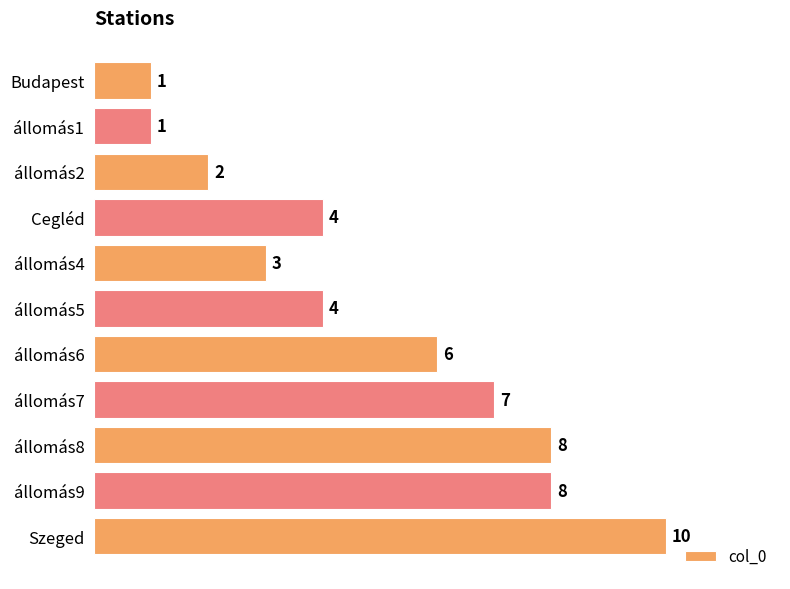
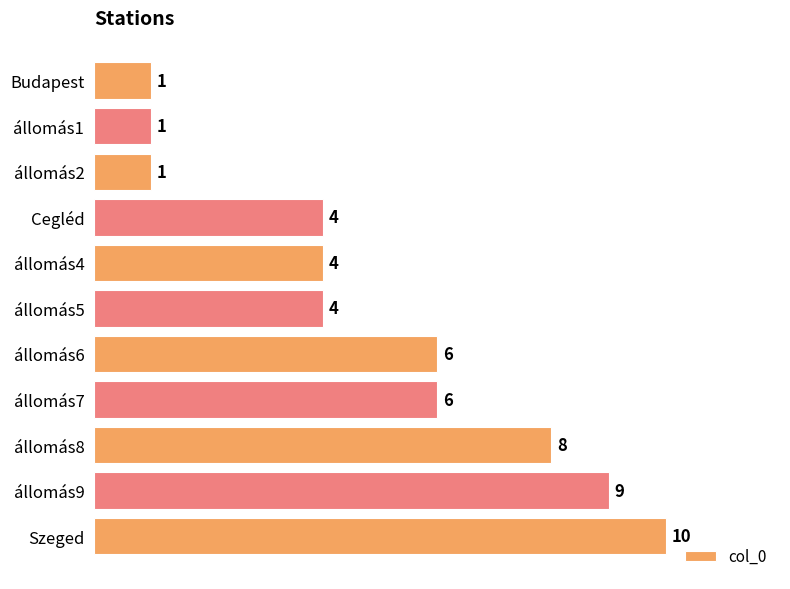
állomás2: 2 -> 1
állomás4: 3 -> 4
állomás7: 7 -> 6
állomás9: 8 -> 9
